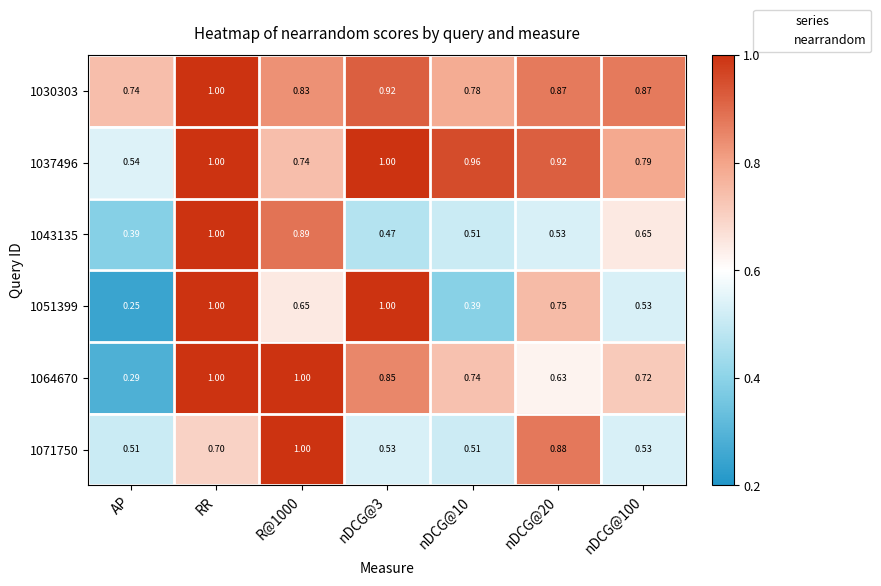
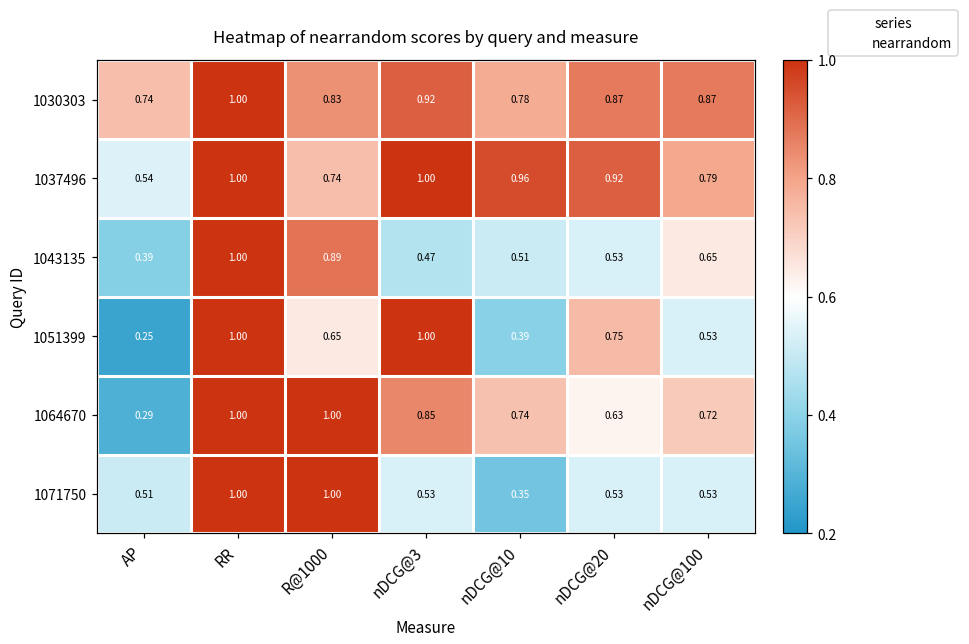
1071750, RR: 0.70 -> 1.00
1071750, nDCG@10: 0.51 -> 0.35
1071750, nDCG@20: 0.88 -> 0.53
